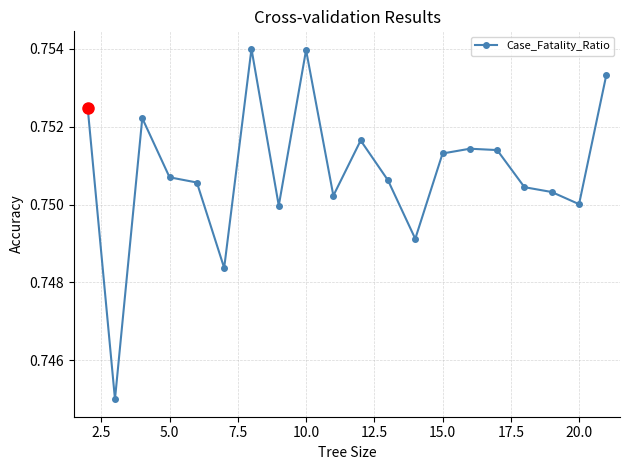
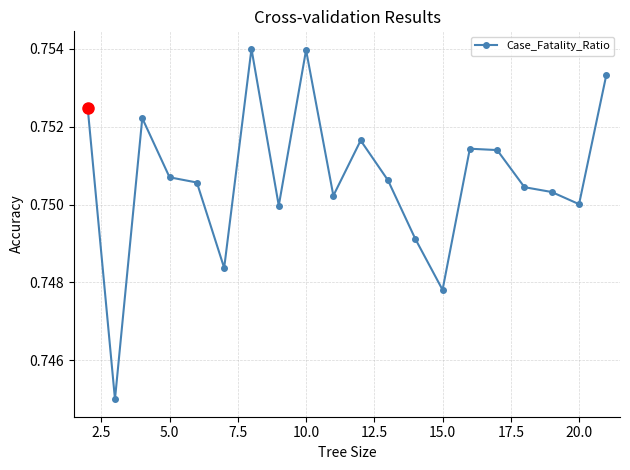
Case_Fatality_Ratio, 15.0: 0.7513 -> 0.7478
